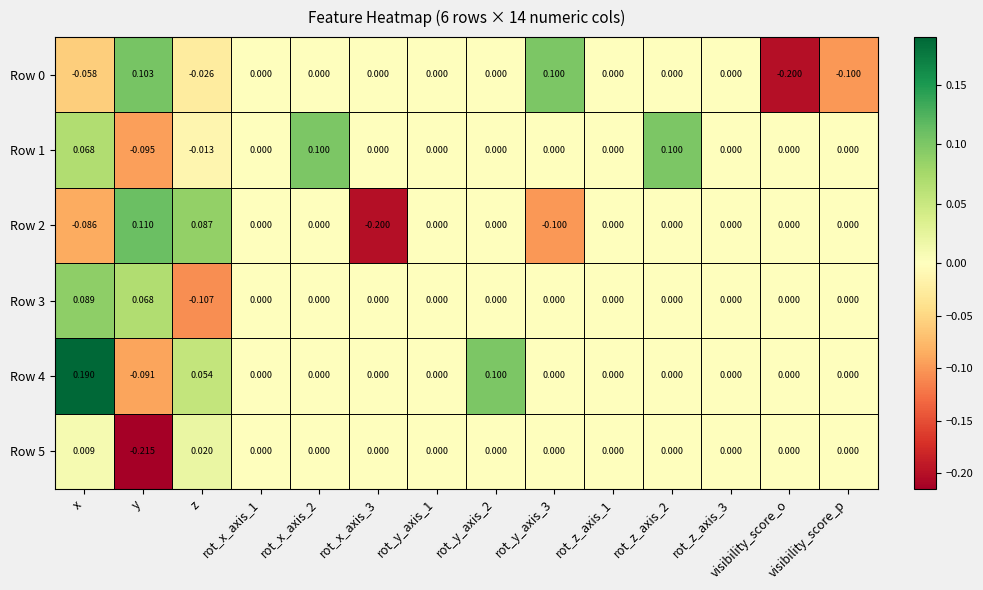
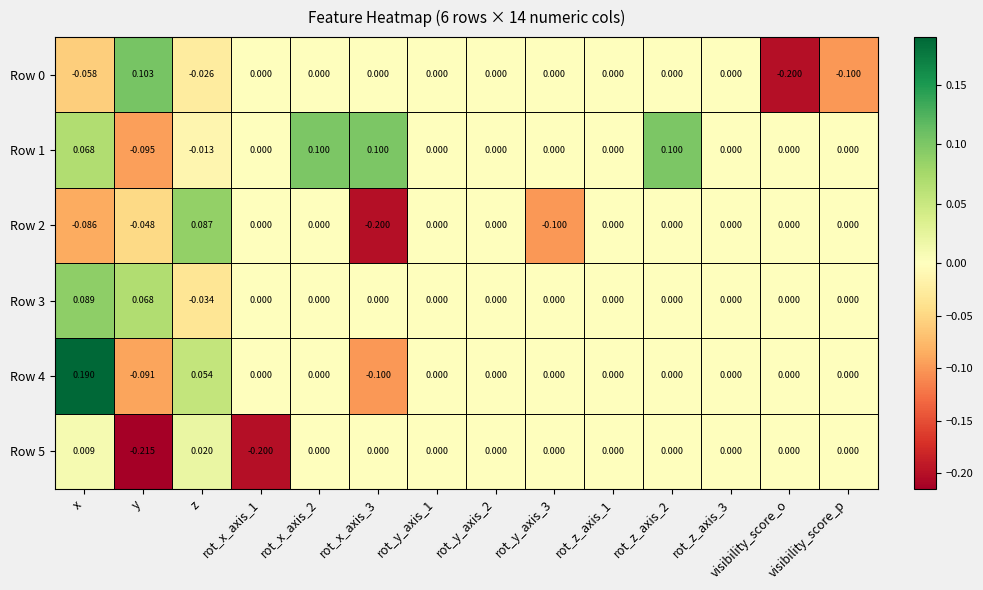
Row 0, rot_y_axis_3: 0.100 -> 0.000
Row 1, rot_x_axis_3: 0.000 -> 0.100
Row 2, y: 0.110 -> -0.048
Row 3, z: -0.107 -> -0.034
Row 4, rot_x_axis_3: 0.000 -> -0.100
Row 4, rot_y_axis_2: 0.100 -> 0.000
Row 5, rot_x_axis_1: 0.000 -> -0.200
